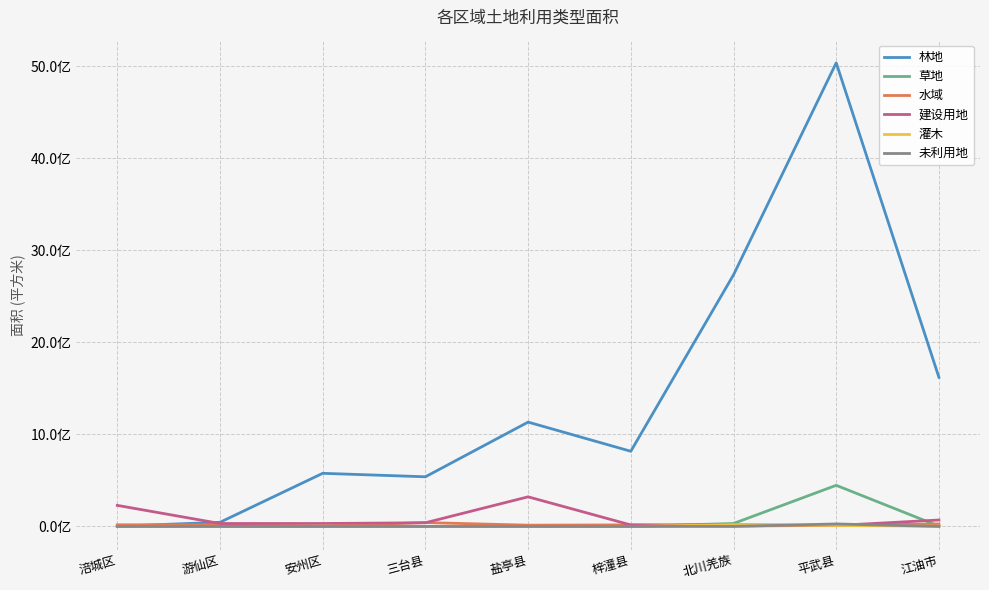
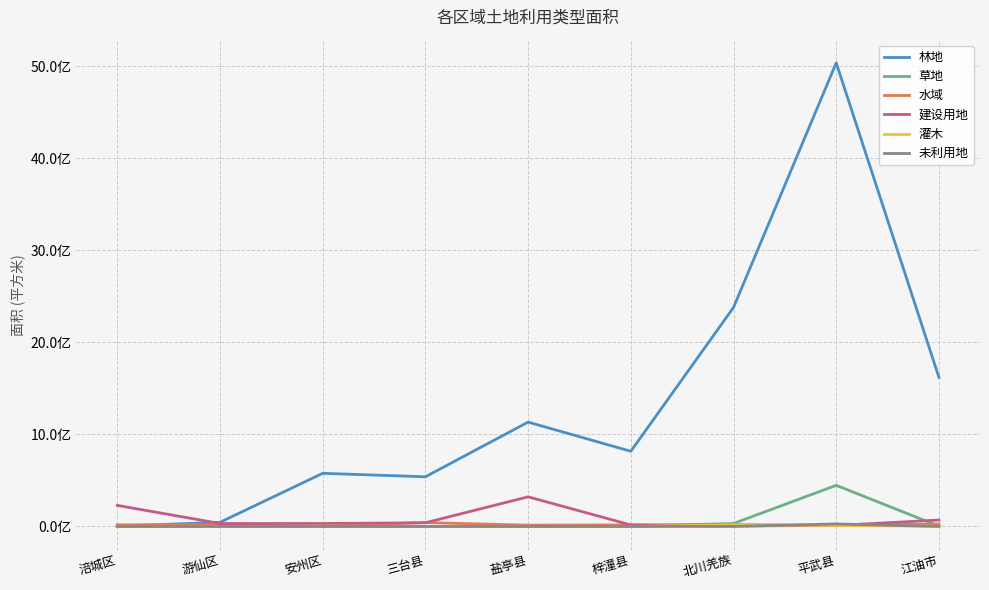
林地, 北川羌族: 27亿 -> 24亿
